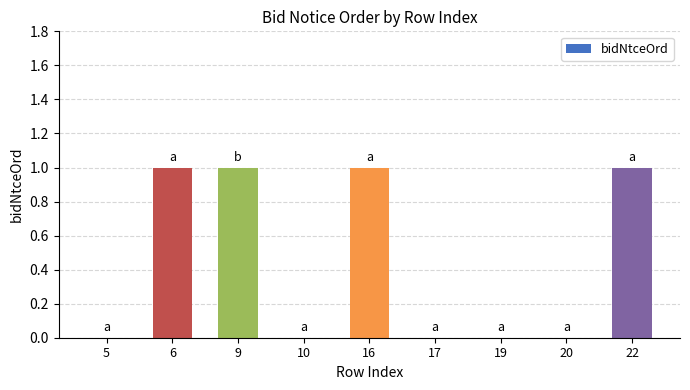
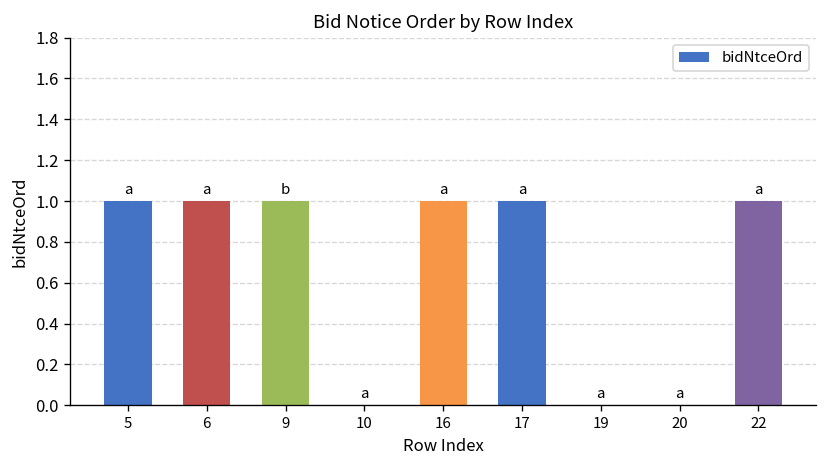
5: 0 -> 1
17: 0 -> 1
